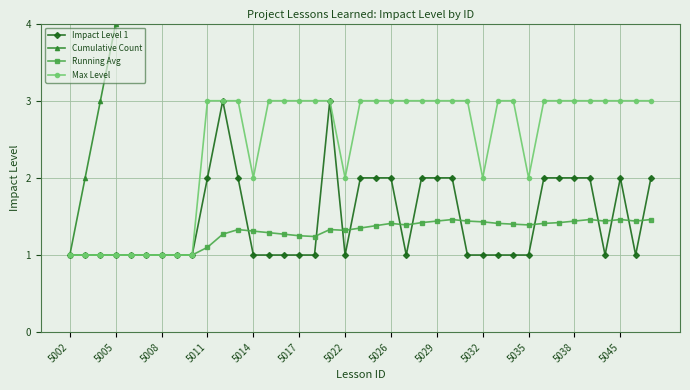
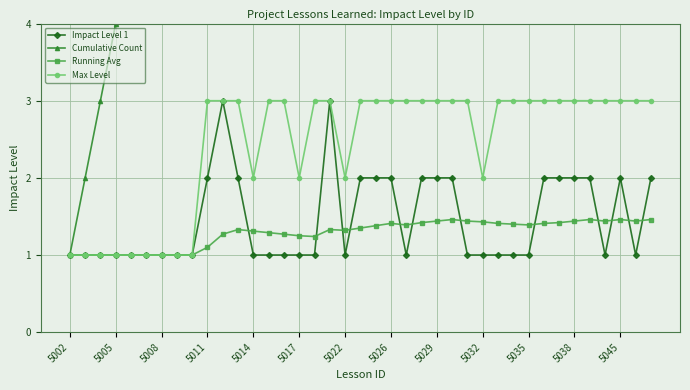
Max Level, 5017: 3 -> 2
Max Level, 5035: 2 -> 3
